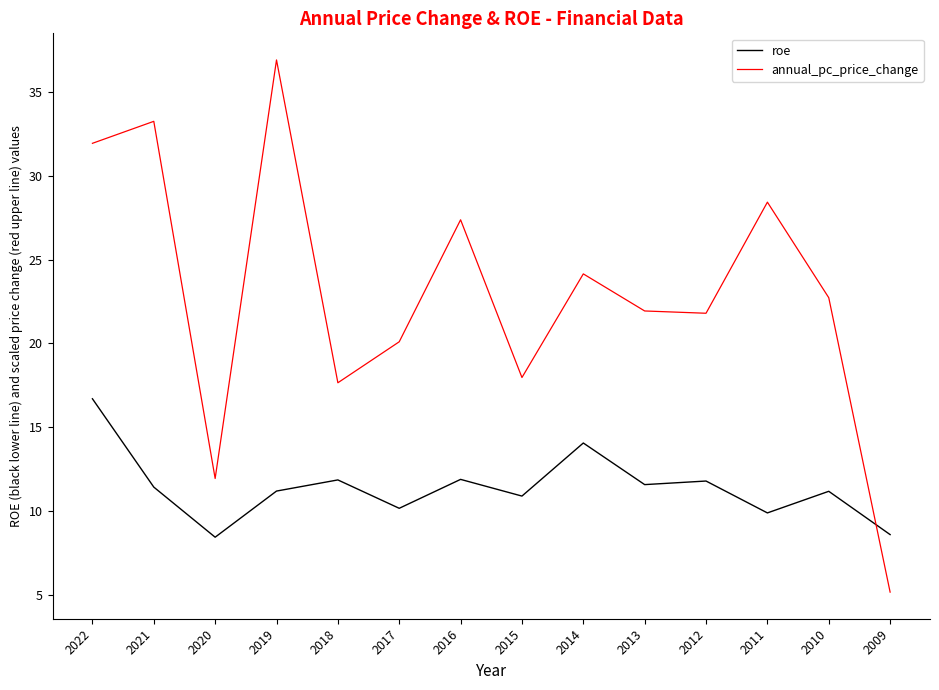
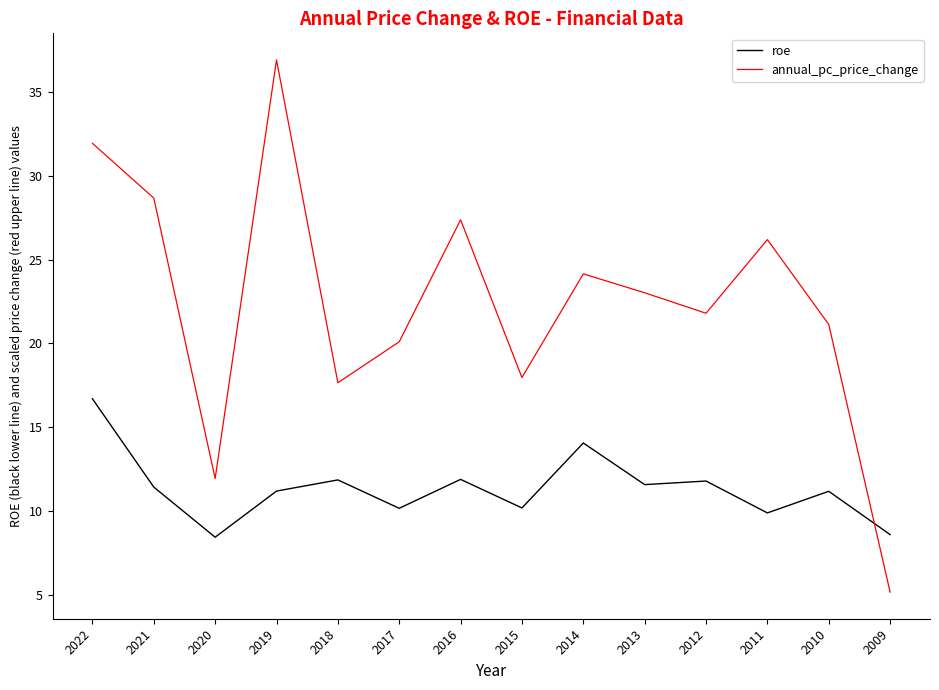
annual_pc_price_change, 2021: 33.3 -> 28.7
roe, 2015: 10.9 -> 10.2
annual_pc_price_change, 2013: 21.9 -> 23.0
annual_pc_price_change, 2011: 28.4 -> 26.2
annual_pc_price_change, 2010: 22.7 -> 21.1
